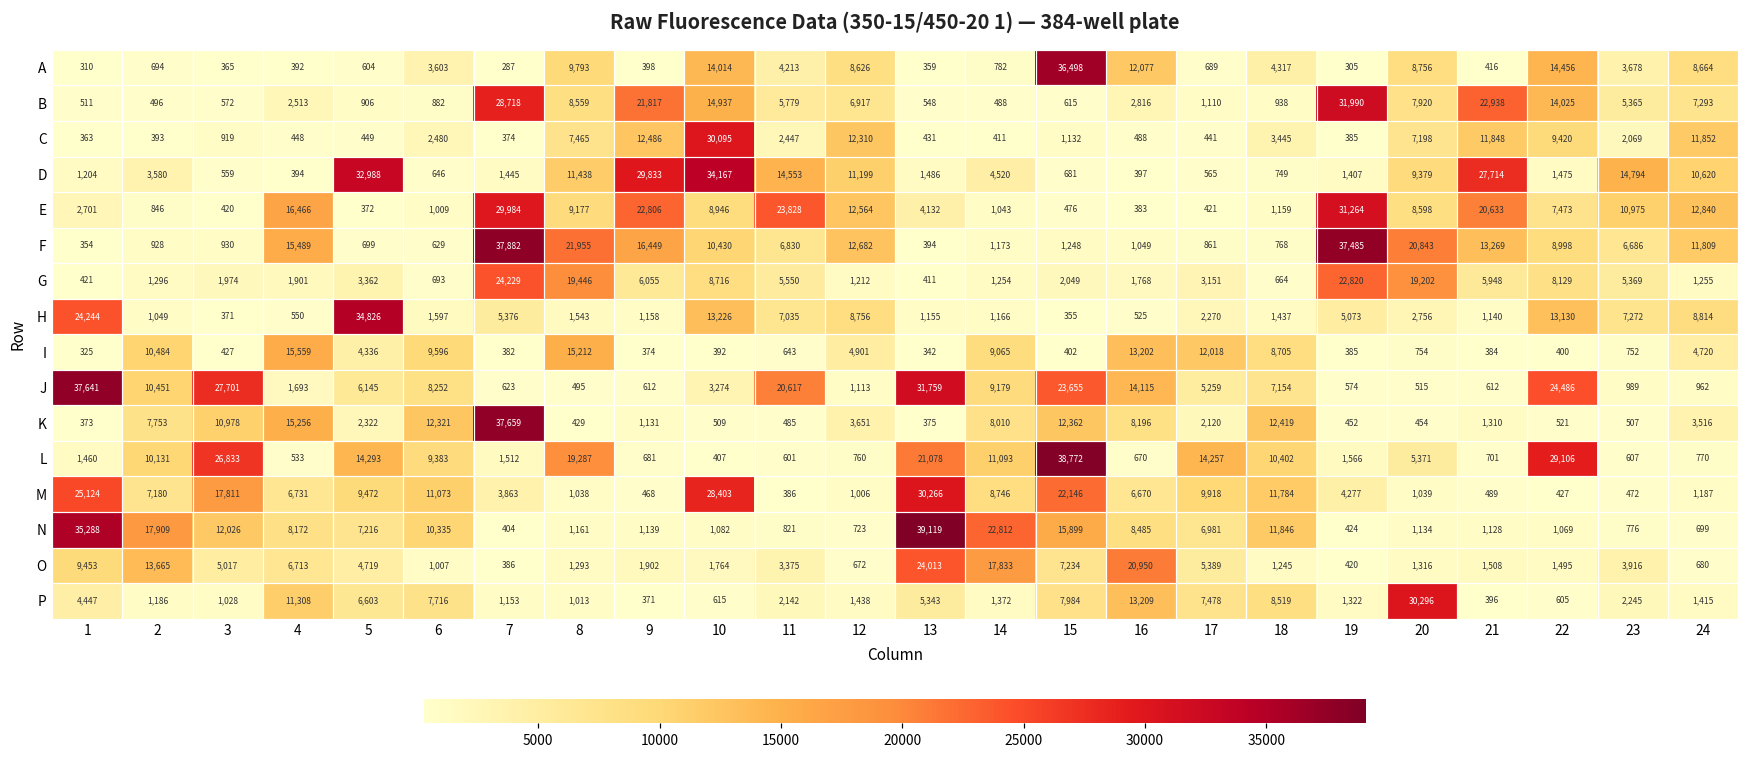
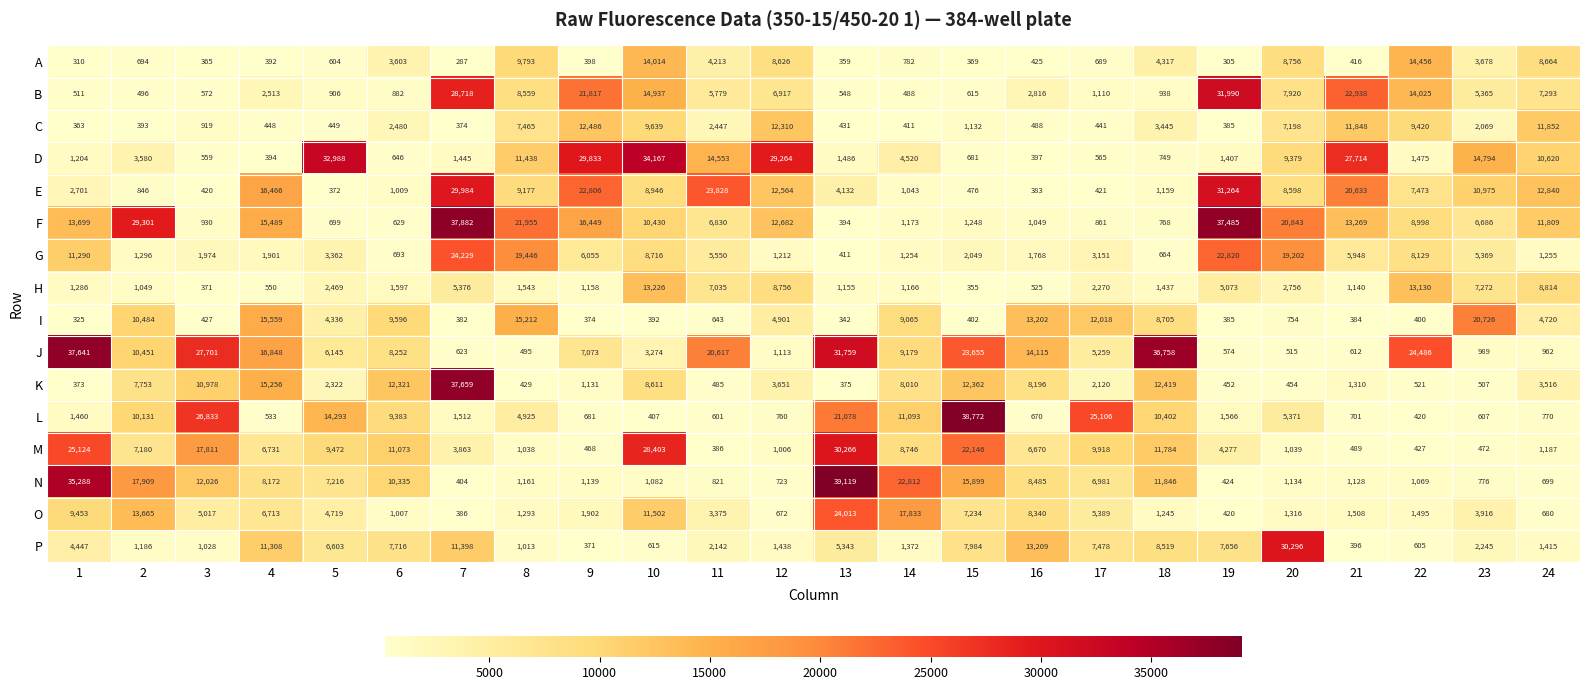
A, 15: 36,498 -> 369
A, 16: 12,077 -> 425
C, 10: 30,095 -> 9,639
D, 12: 11,199 -> 29,264
F, 1: 354 -> 13,699
F, 2: 928 -> 29,301
G, 1: 421 -> 11,290
H, 1: 24,244 -> 1,286
H, 5: 34,826 -> 2,469
I, 23: 752 -> 20,726
J, 4: 1,693 -> 16,848
J, 9: 612 -> 7,073
J, 18: 7,154 -> 36,758
K, 10: 509 -> 8,611
L, 8: 19,287 -> 4,925
L, 17: 14,257 -> 25,106
L, 22: 29,106 -> 420
O, 10: 1,764 -> 11,502
O, 16: 20,950 -> 8,340
P, 7: 1,153 -> 11,398
P, 19: 1,322 -> 7,656
